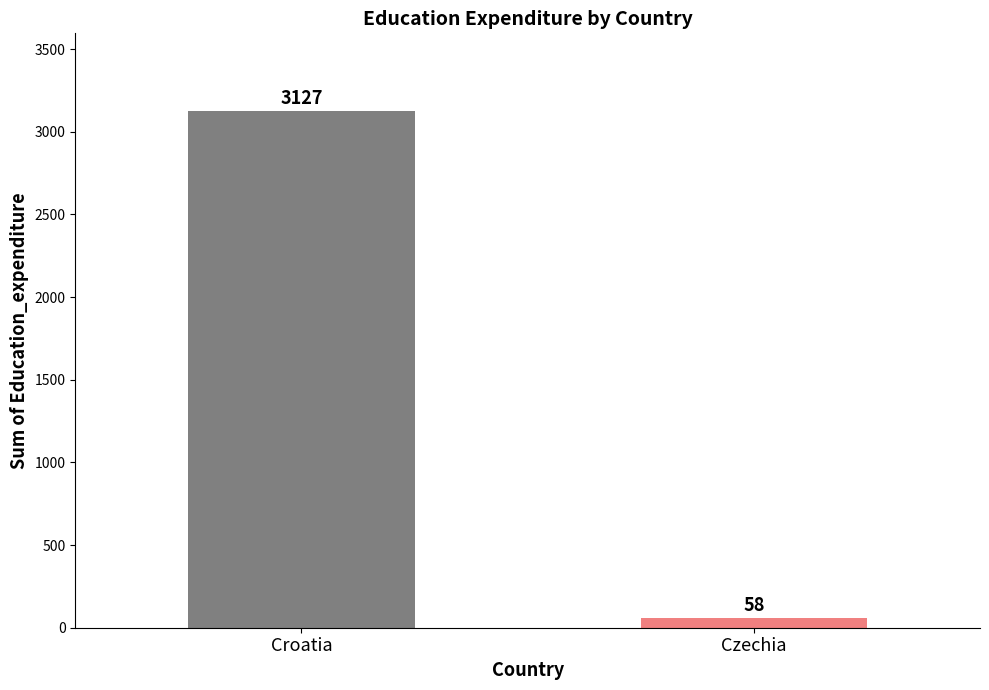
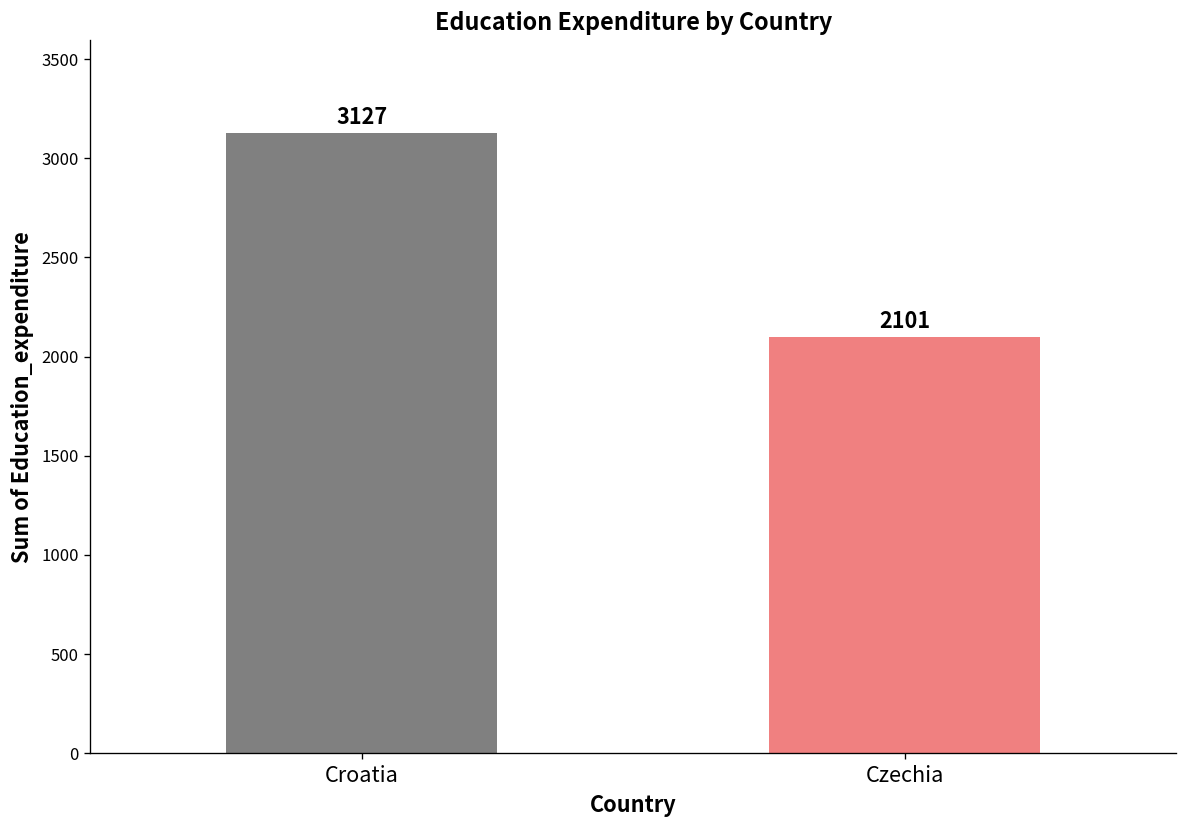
Czechia: 58 -> 2101
